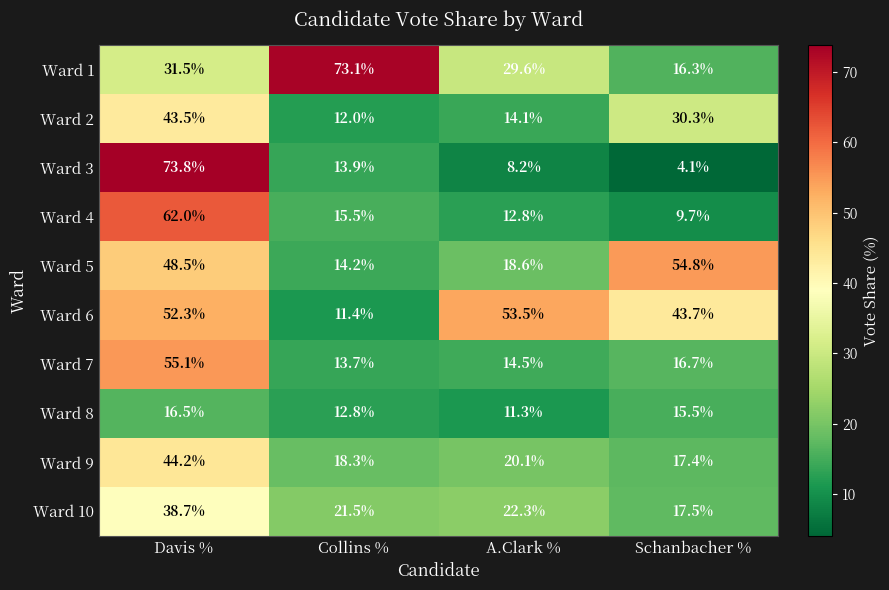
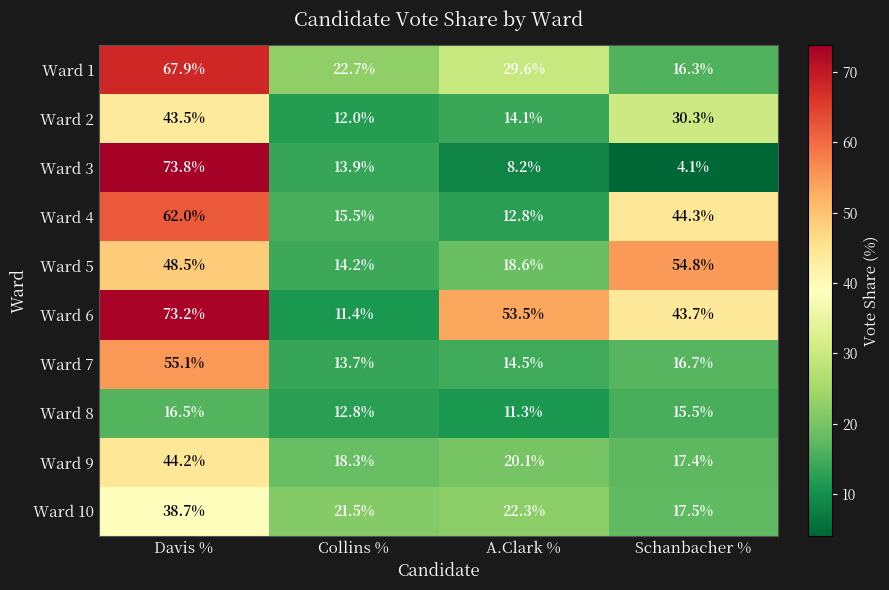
Ward 1, Davis %: 31.5% -> 67.9%
Ward 1, Collins %: 73.1% -> 22.7%
Ward 4, Schanbacher %: 9.7% -> 44.3%
Ward 6, Davis %: 52.3% -> 73.2%
